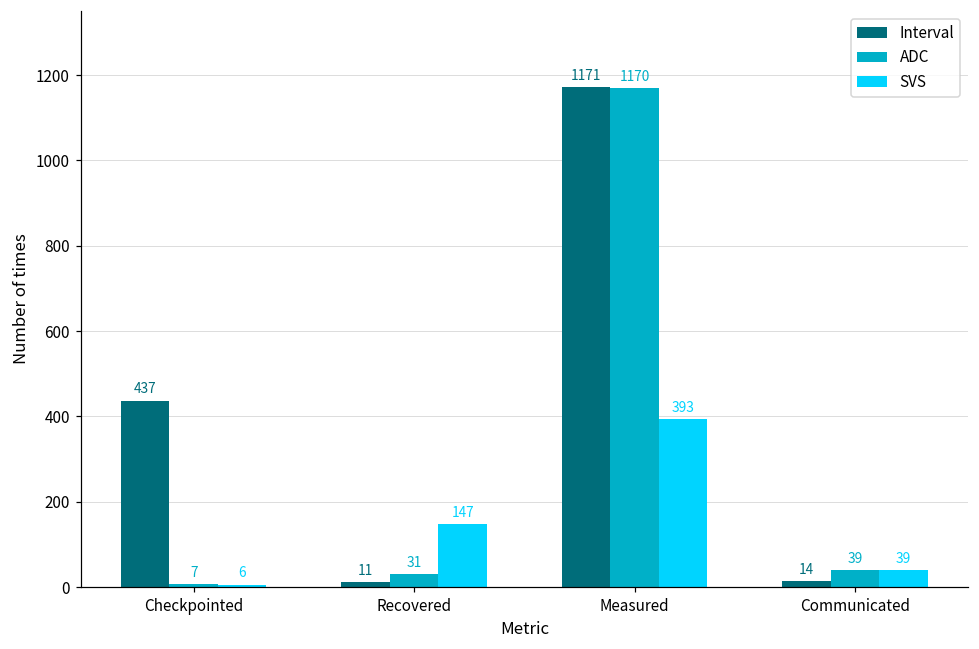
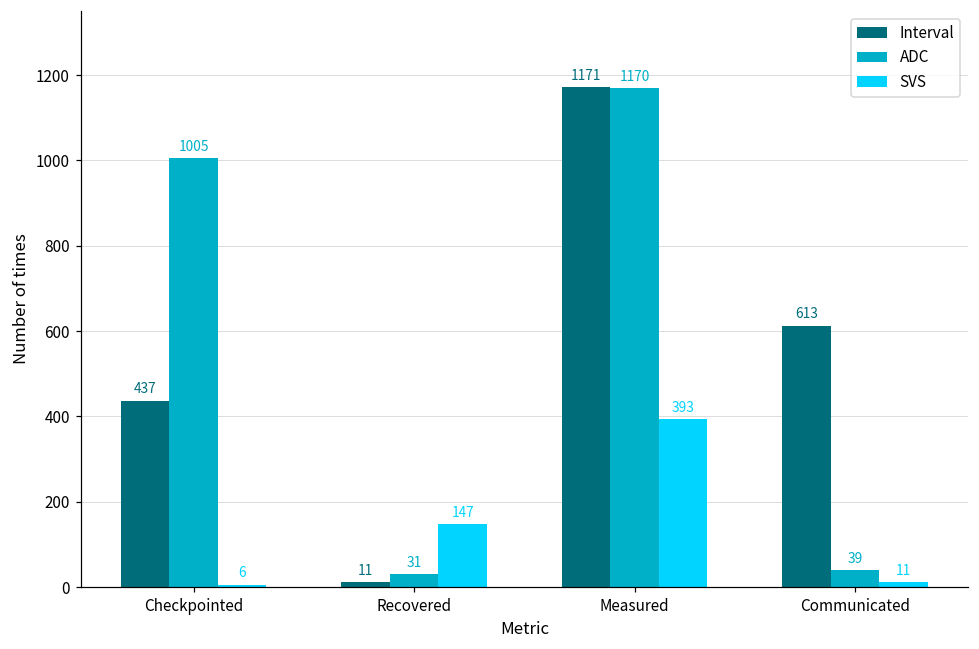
ADC, Checkpointed: 7 -> 1005
Interval, Communicated: 14 -> 613
SVS, Communicated: 39 -> 11
